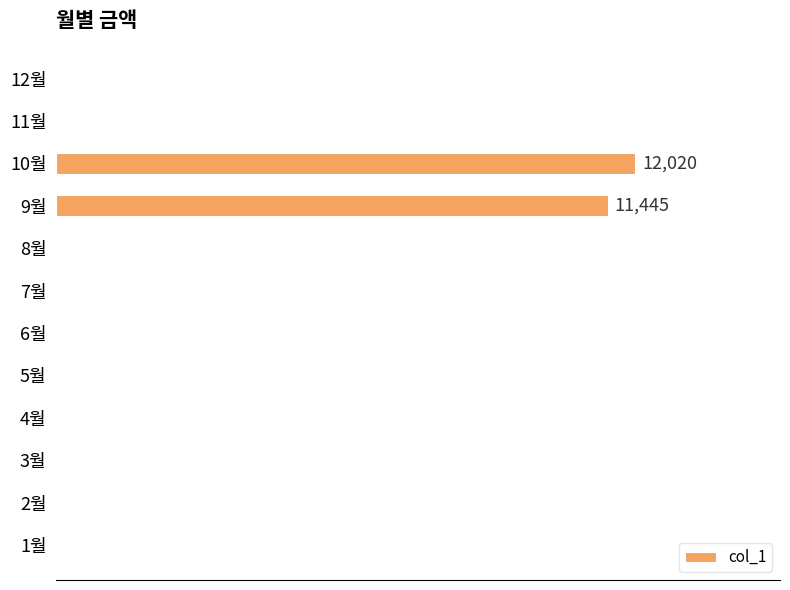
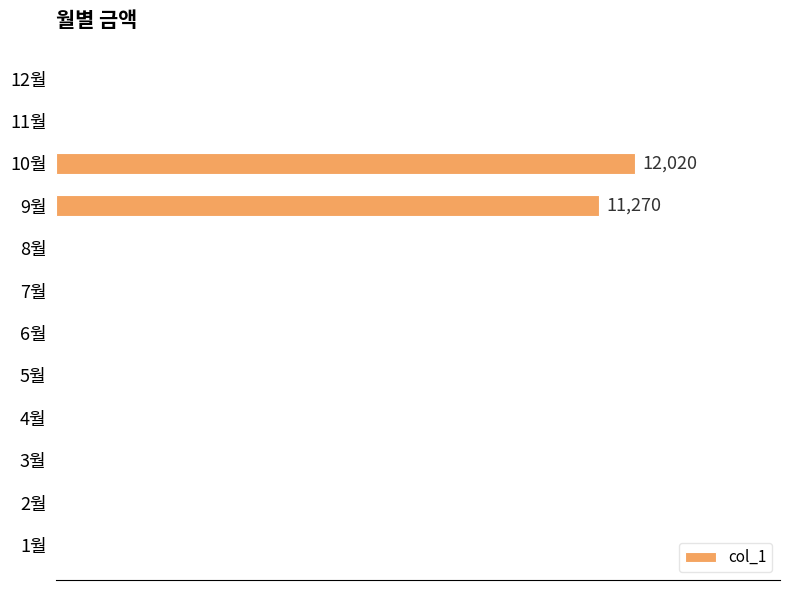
9월: 11,445 -> 11,270
